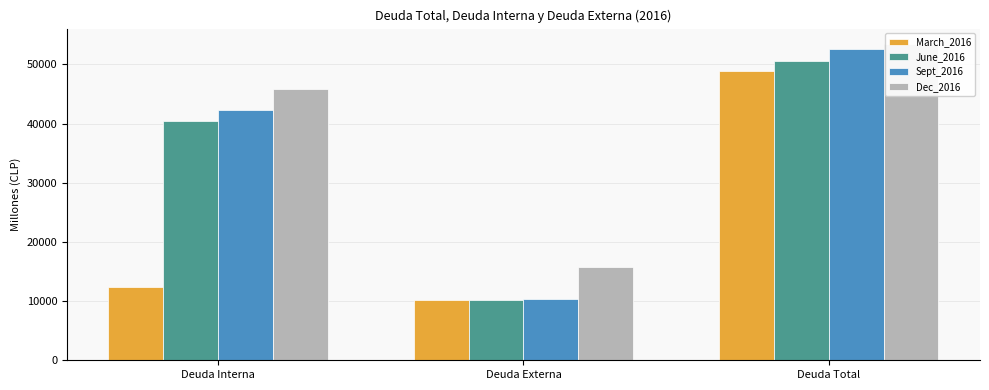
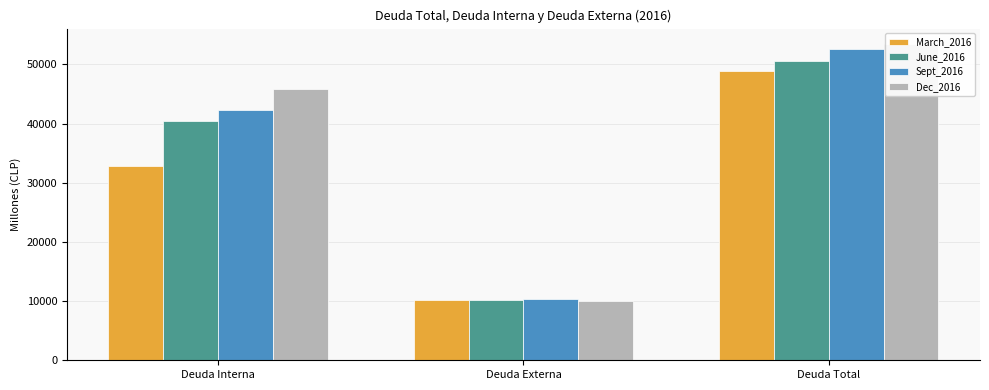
March_2016, Deuda Interna: 12000 -> 33000
Dec_2016, Deuda Externa: 16000 -> 10000
